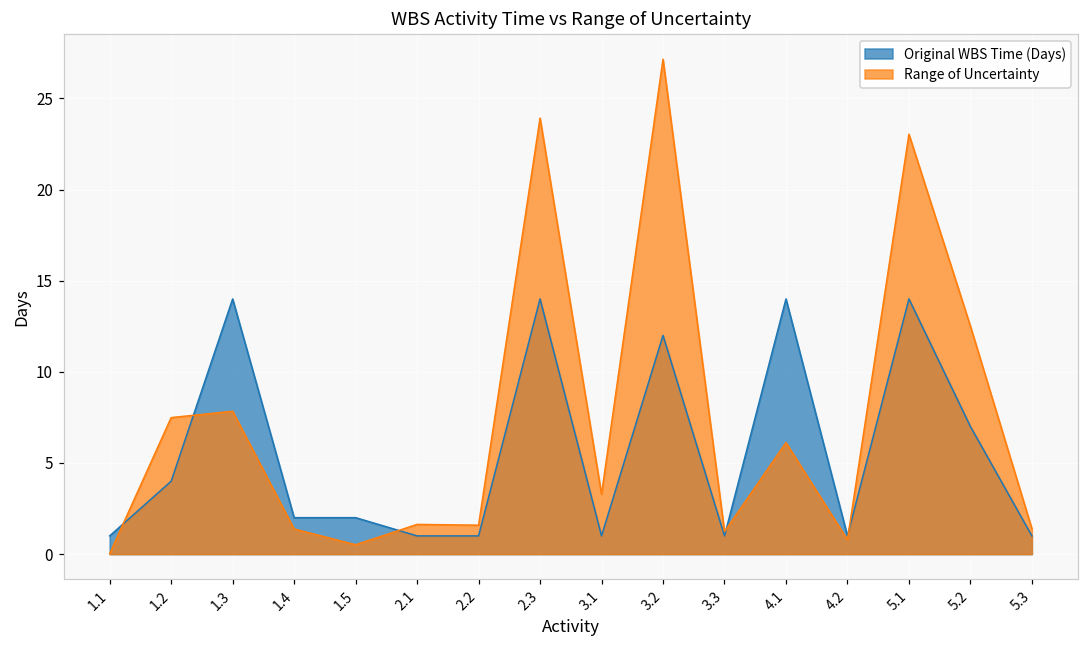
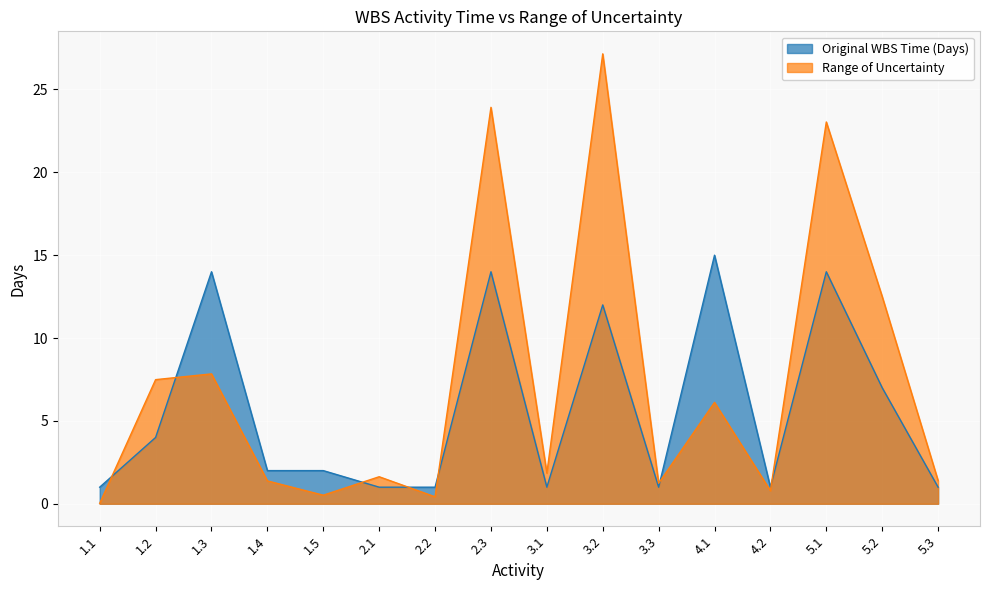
Range of Uncertainty, 2.2: 1.6 -> 0.4
Range of Uncertainty, 3.1: 3.3 -> 1.8
Original WBS Time (Days), 4.1: 14 -> 15
